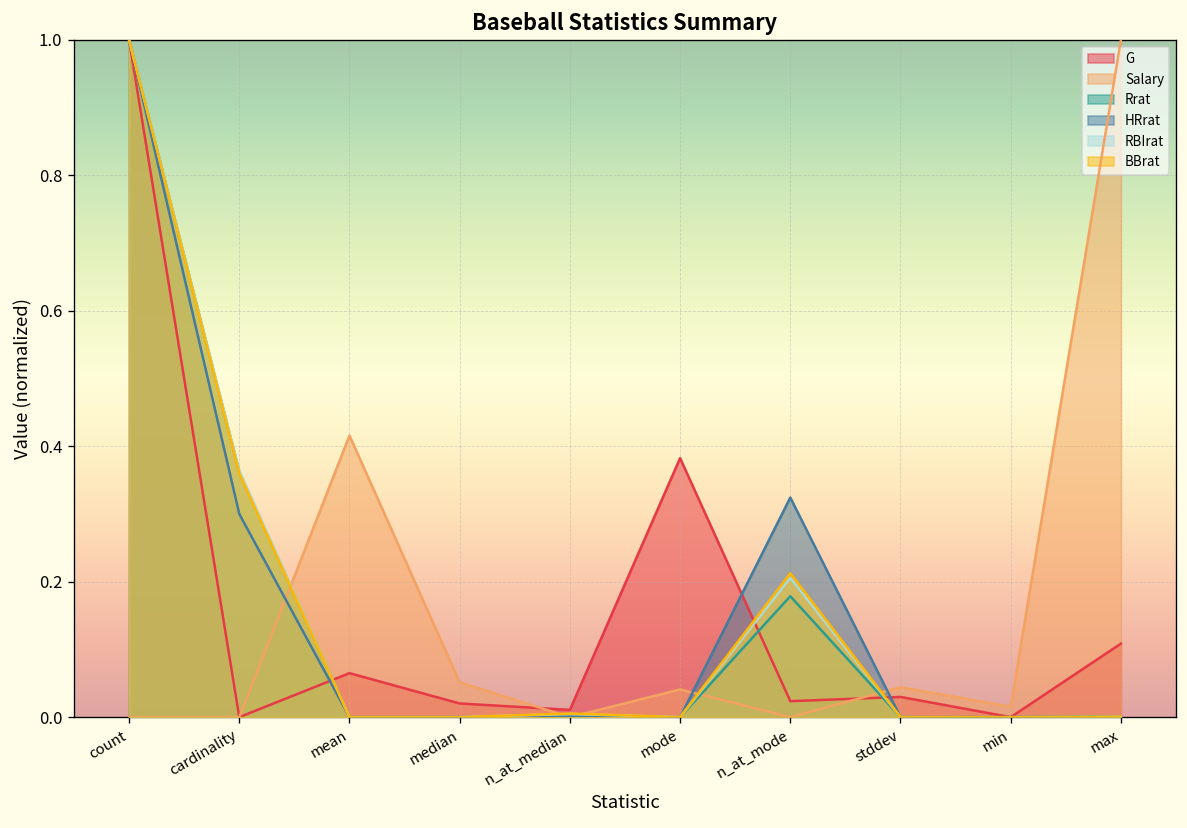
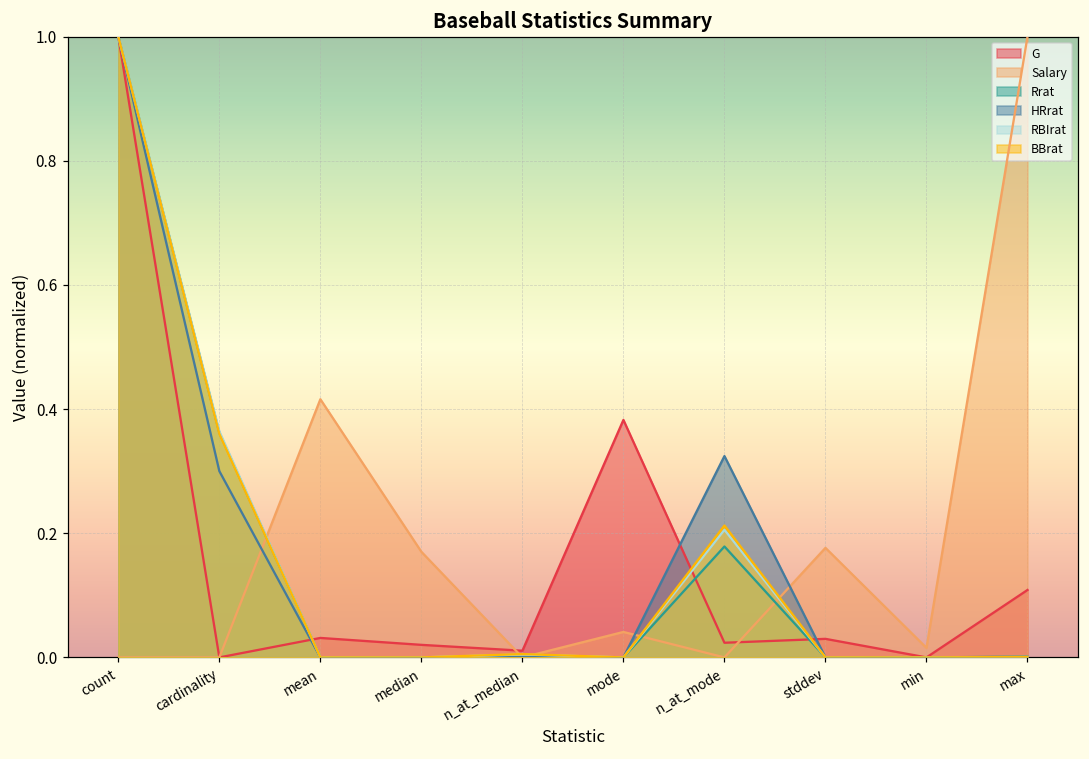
G, mean: 0.07 -> 0.03
Salary, median: 0.05 -> 0.17
Salary, stddev: 0.04 -> 0.18
